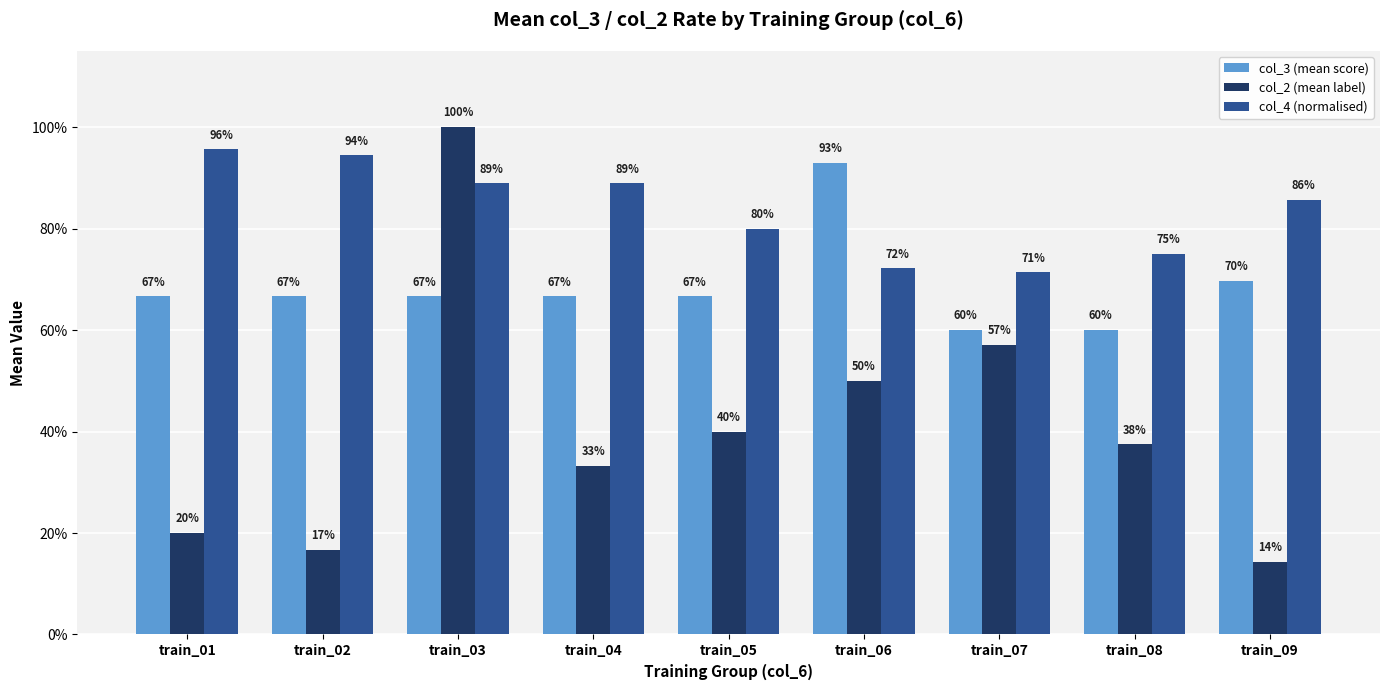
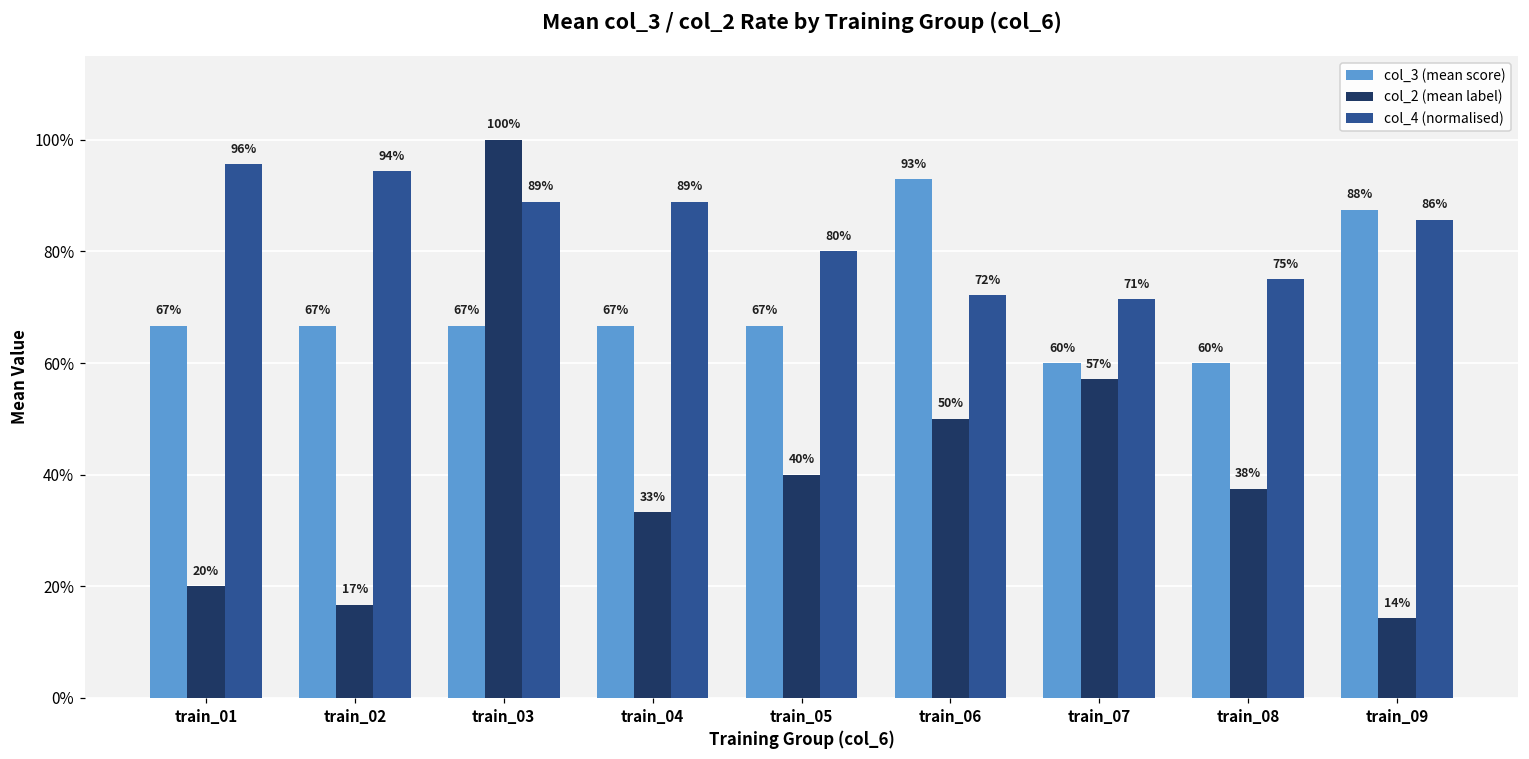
col_3 (mean score), train_09: 70% -> 88%
